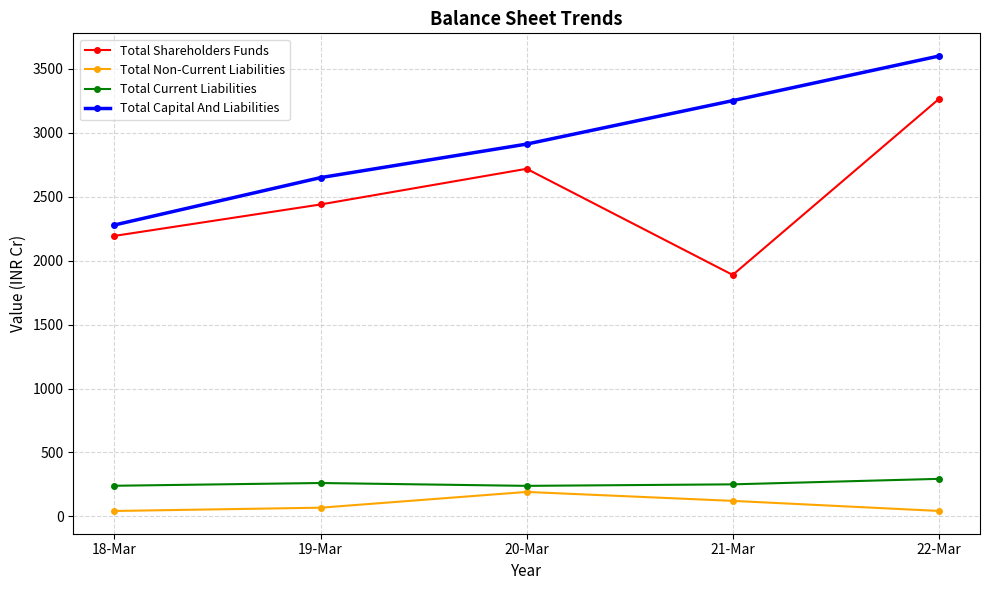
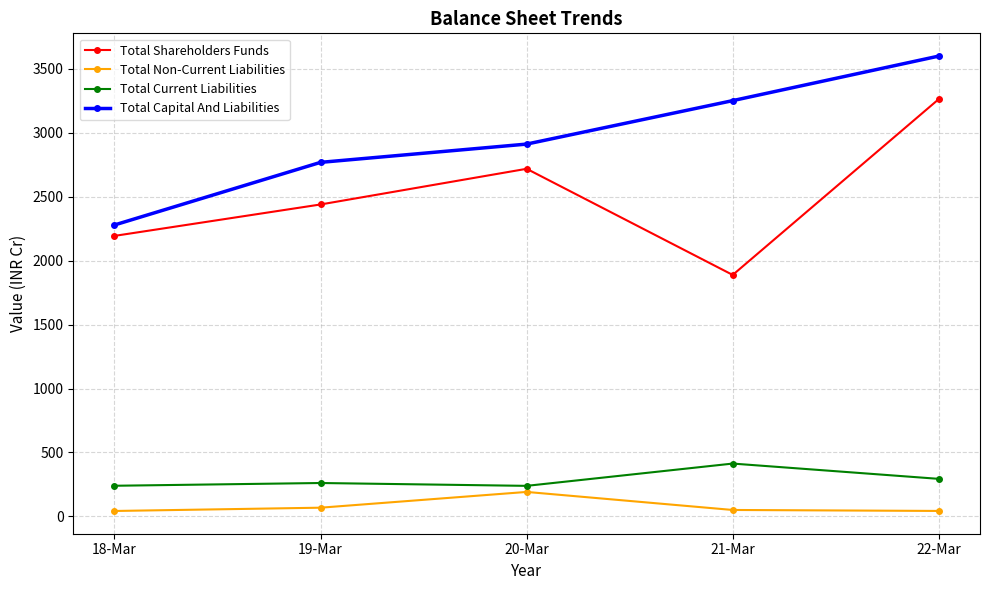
Total Capital And Liabilities, 19-Mar: 2650 -> 2770
Total Non-Current Liabilities, 21-Mar: 120 -> 50
Total Current Liabilities, 21-Mar: 250 -> 410
